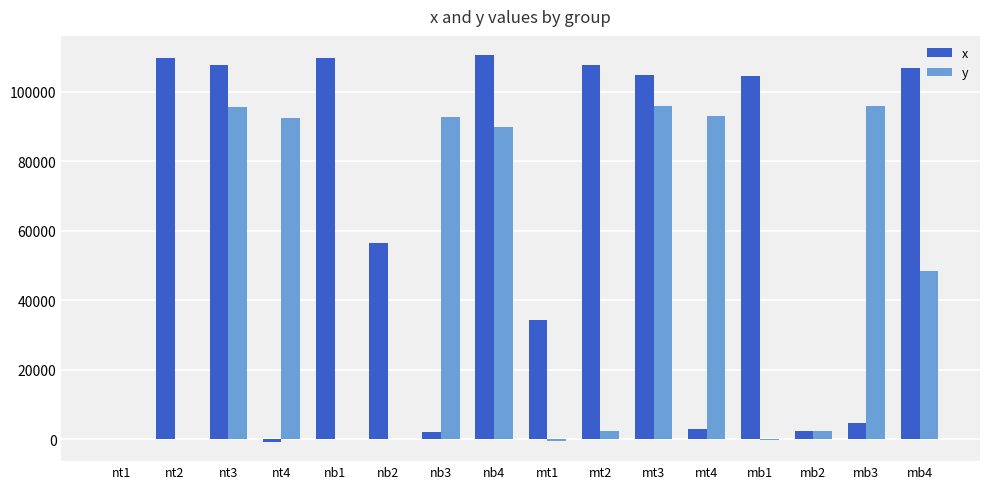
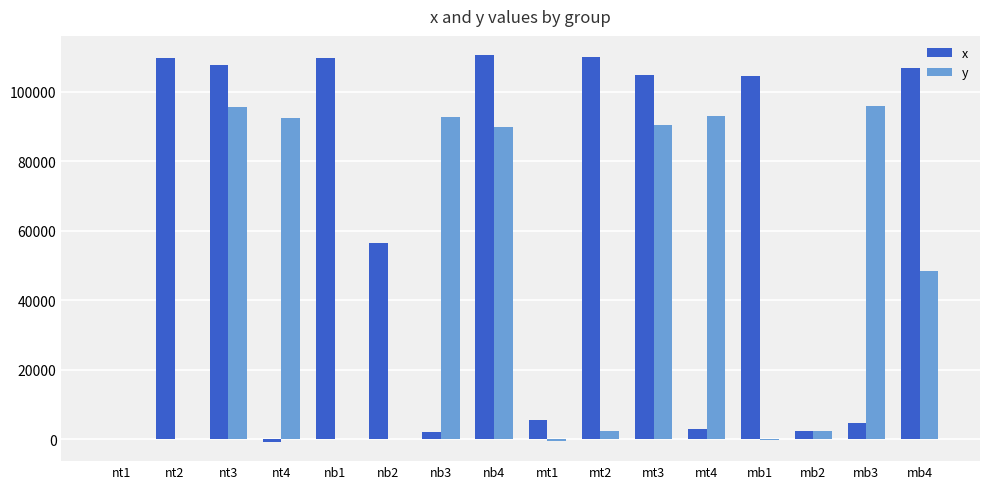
x, mt1: 34000 -> 5000
x, mt2: 108000 -> 110000
y, mt3: 96000 -> 90000
